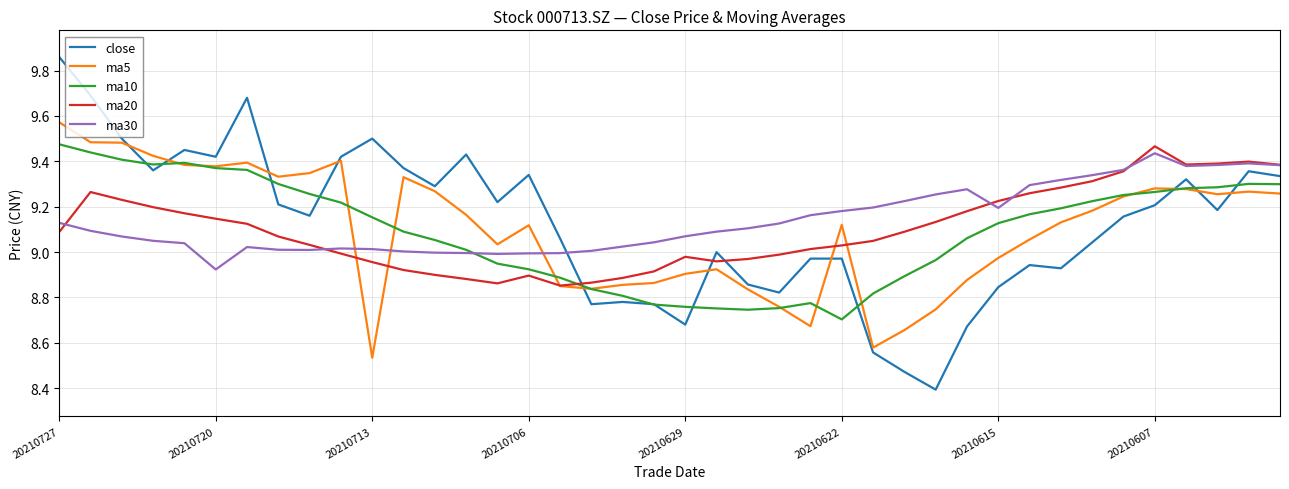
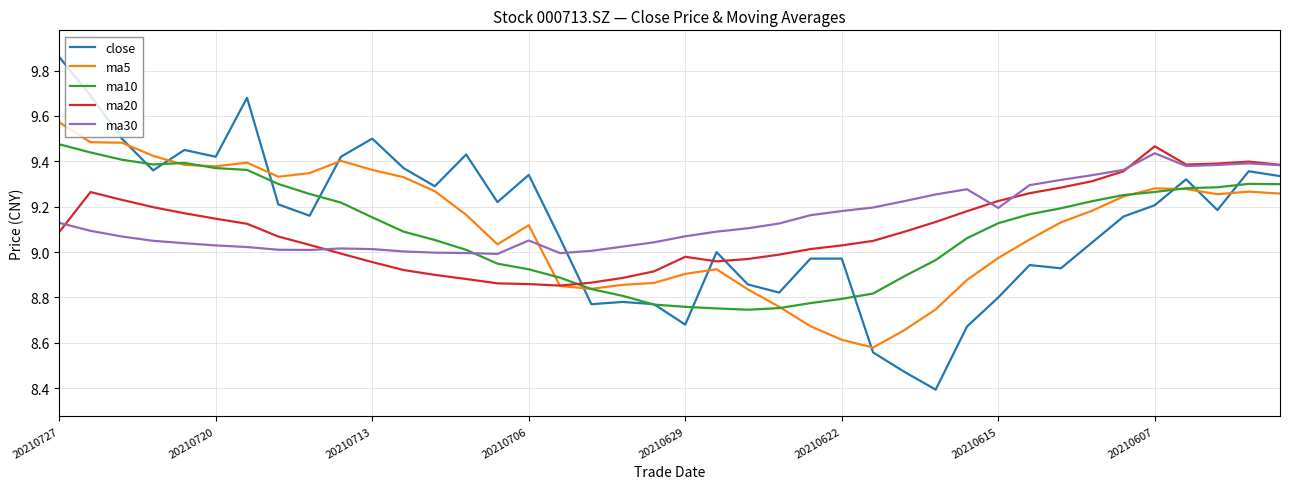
ma30, 20210720: 8.92 -> 9.03
ma5, 20210713: 8.53 -> 9.36
ma20, 20210706: 8.90 -> 8.86
ma30, 20210706: 8.99 -> 9.05
ma5, 20210622: 9.12 -> 8.61
ma10, 20210622: 8.70 -> 8.79
close, 20210615: 8.85 -> 8.80
